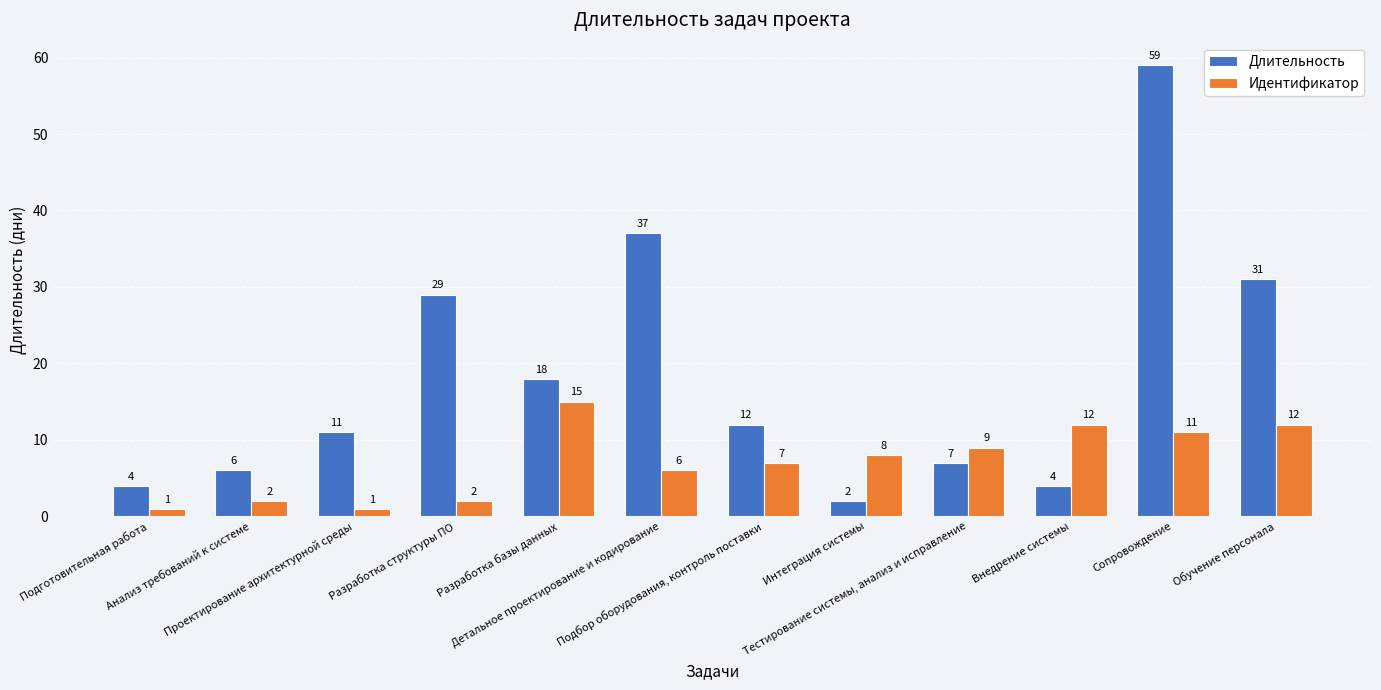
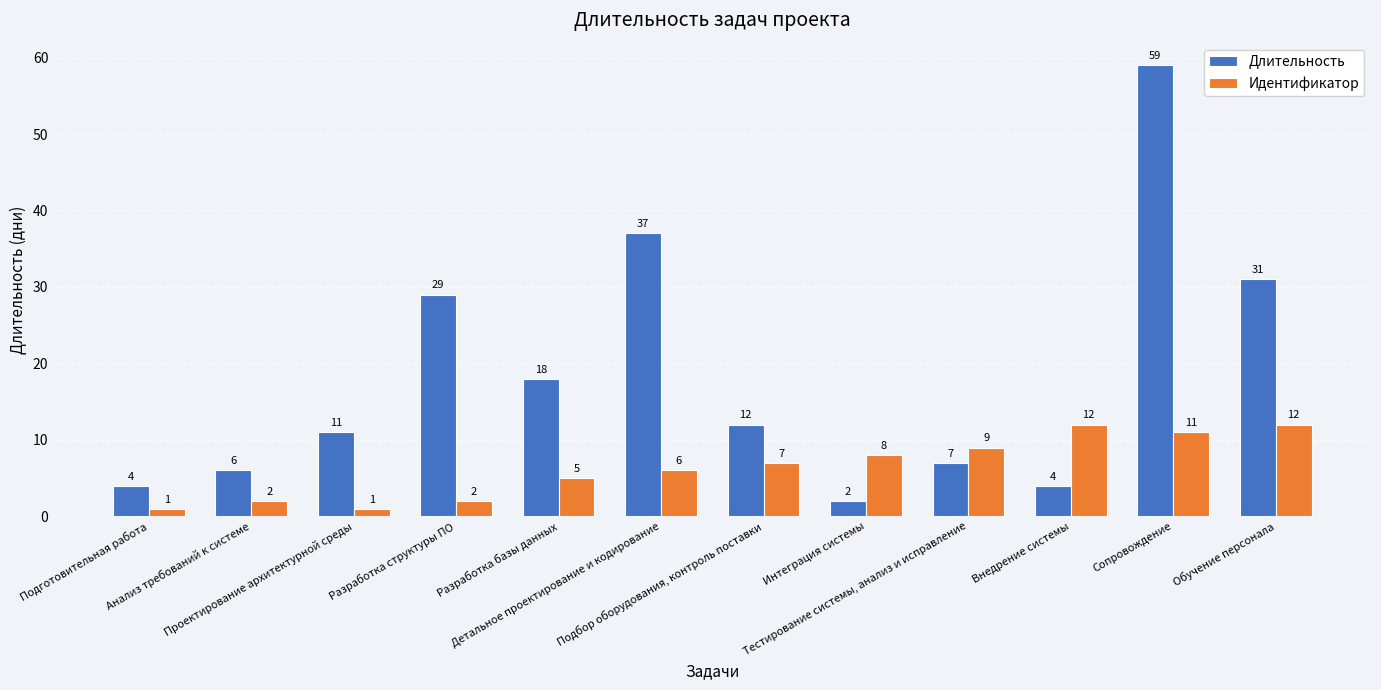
Идентификатор, Разработка базы данных: 15 -> 5
